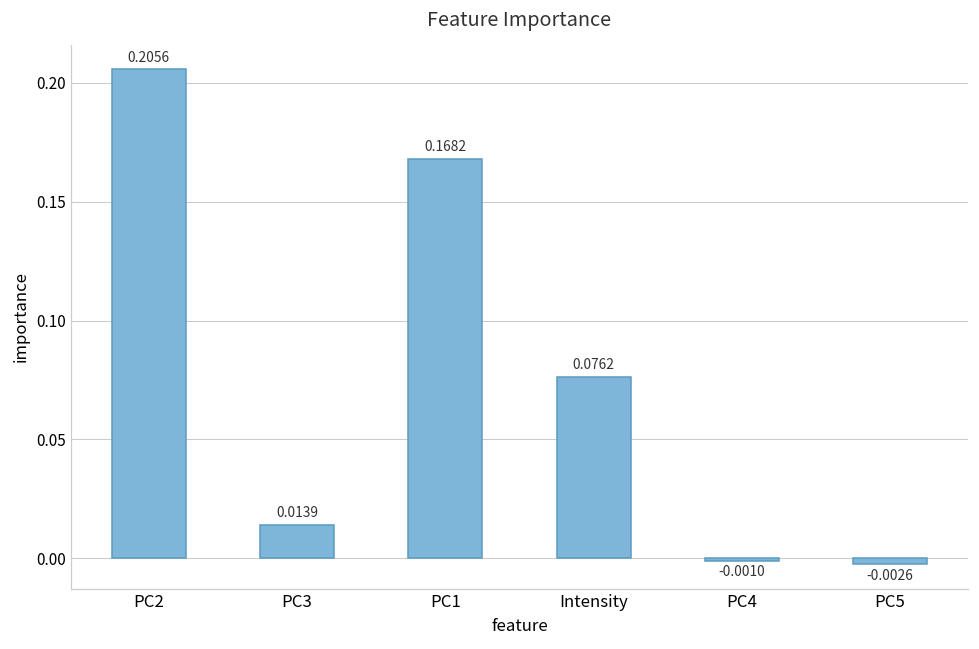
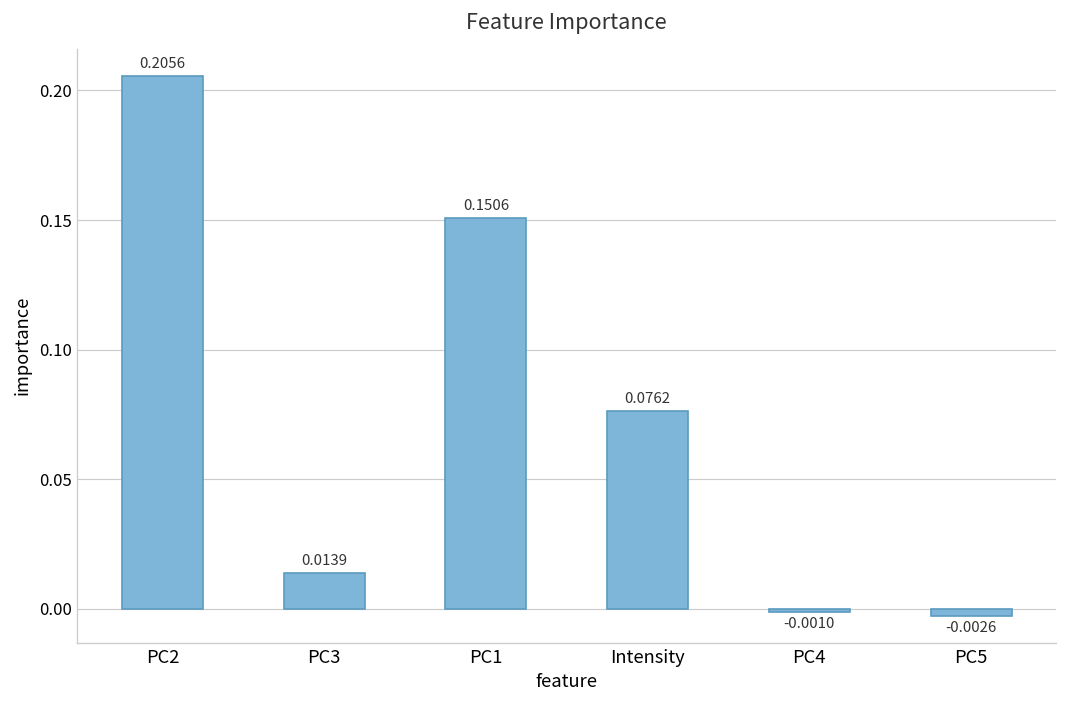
PC1: 0.1682 -> 0.1506
